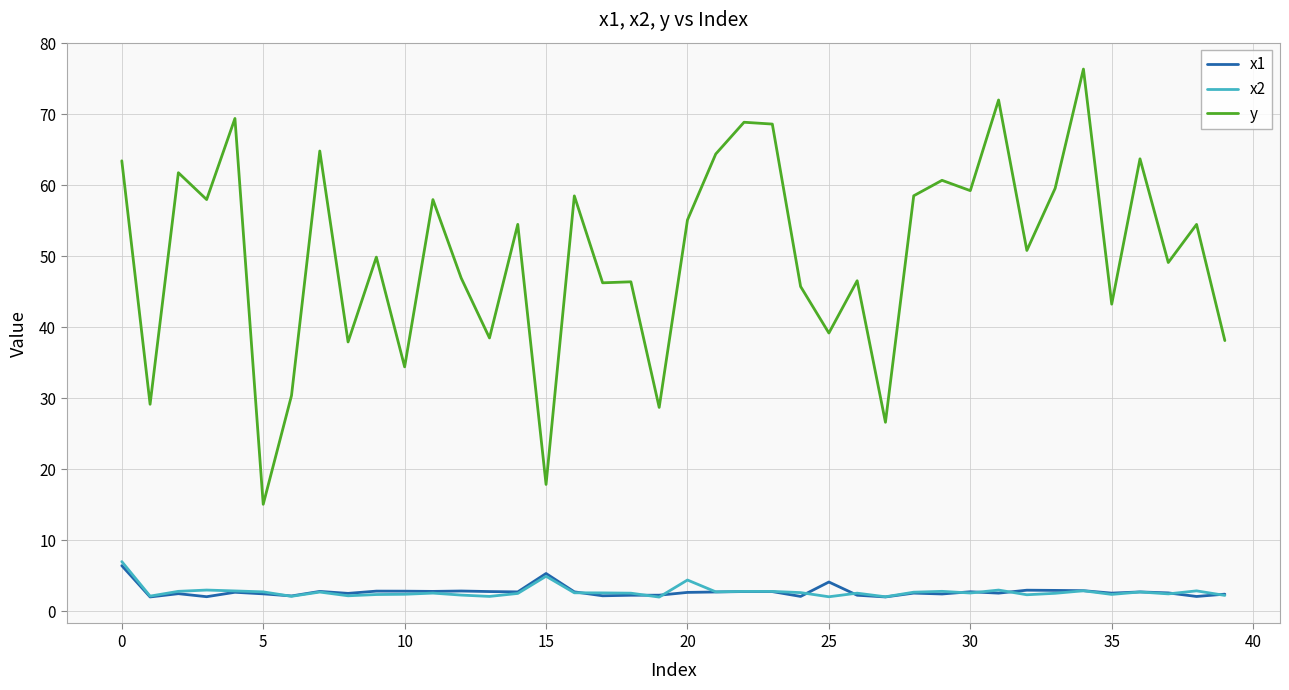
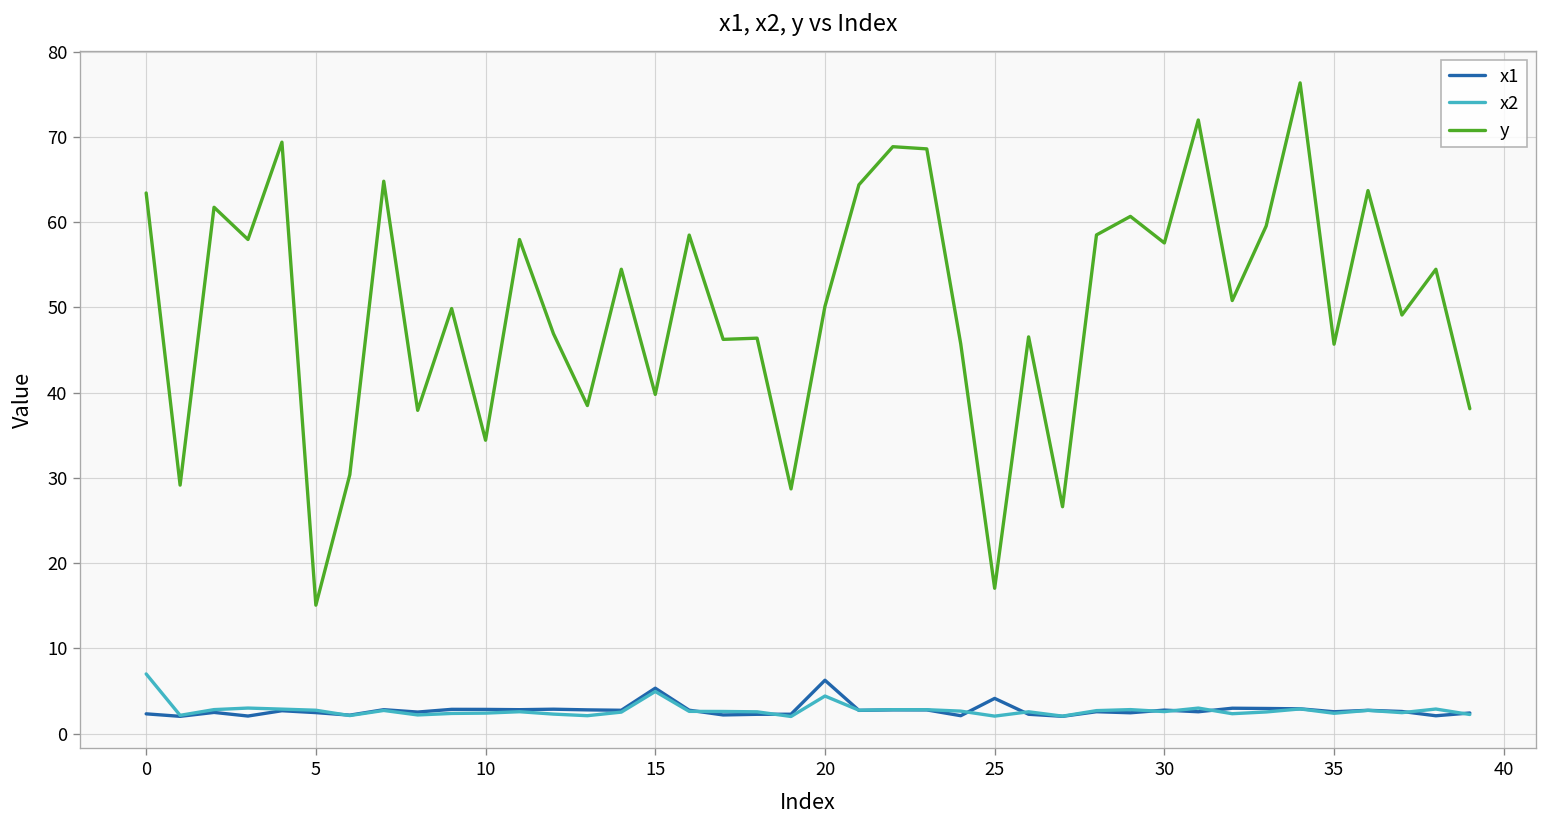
x1, 0: 6 -> 2
y, 15: 18 -> 40
x1, 20: 3 -> 6
y, 20: 55 -> 50
y, 25: 39 -> 17
y, 30: 59 -> 58
y, 35: 43 -> 46
